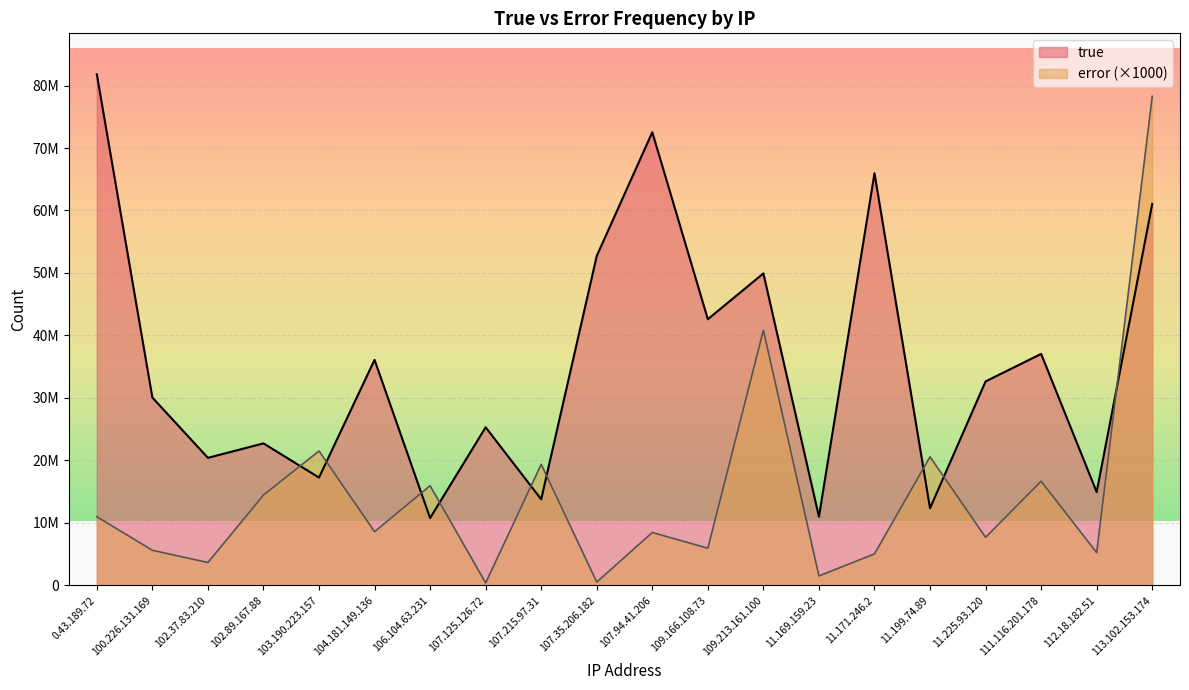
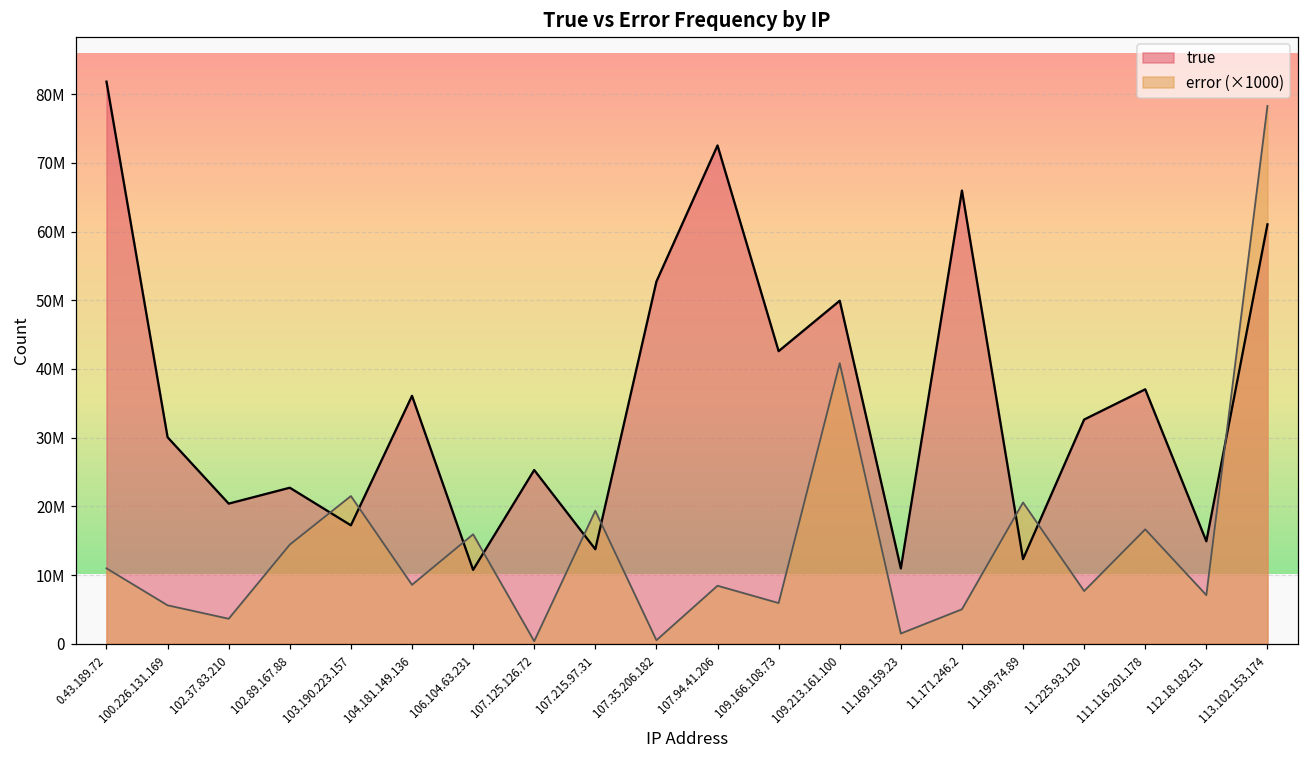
error (×1000), 112.18.182.51: 5000000 -> 7000000
